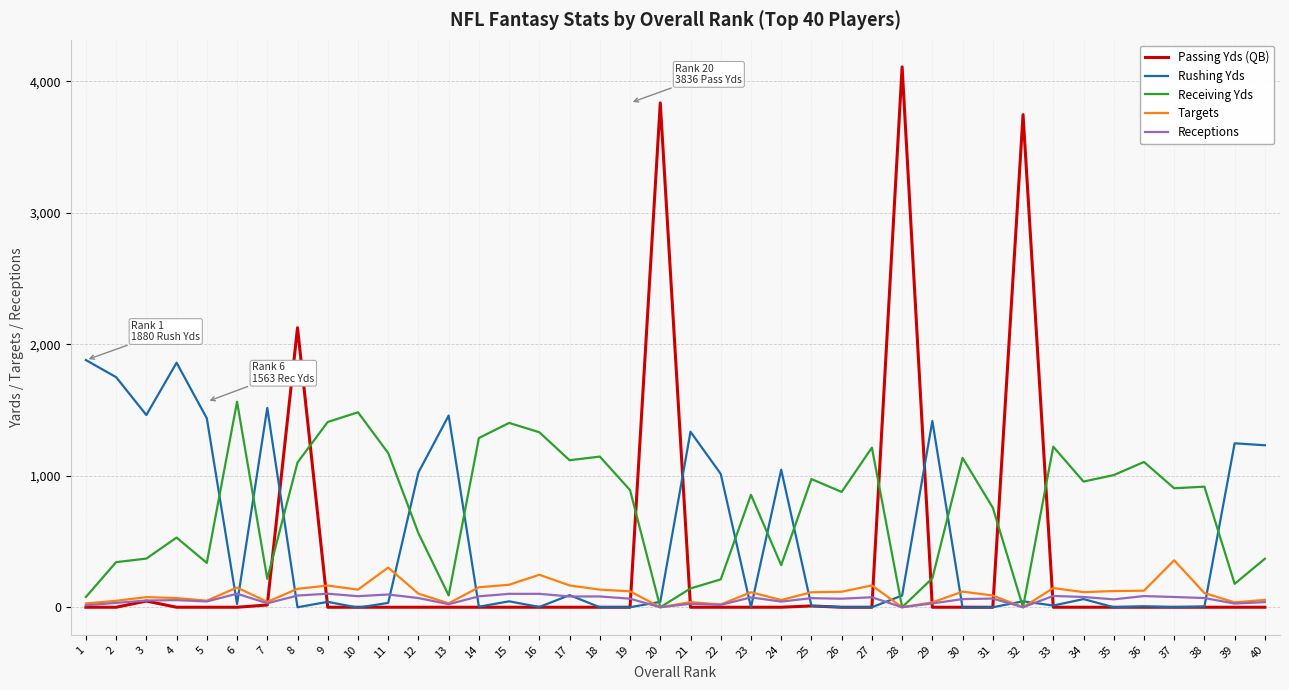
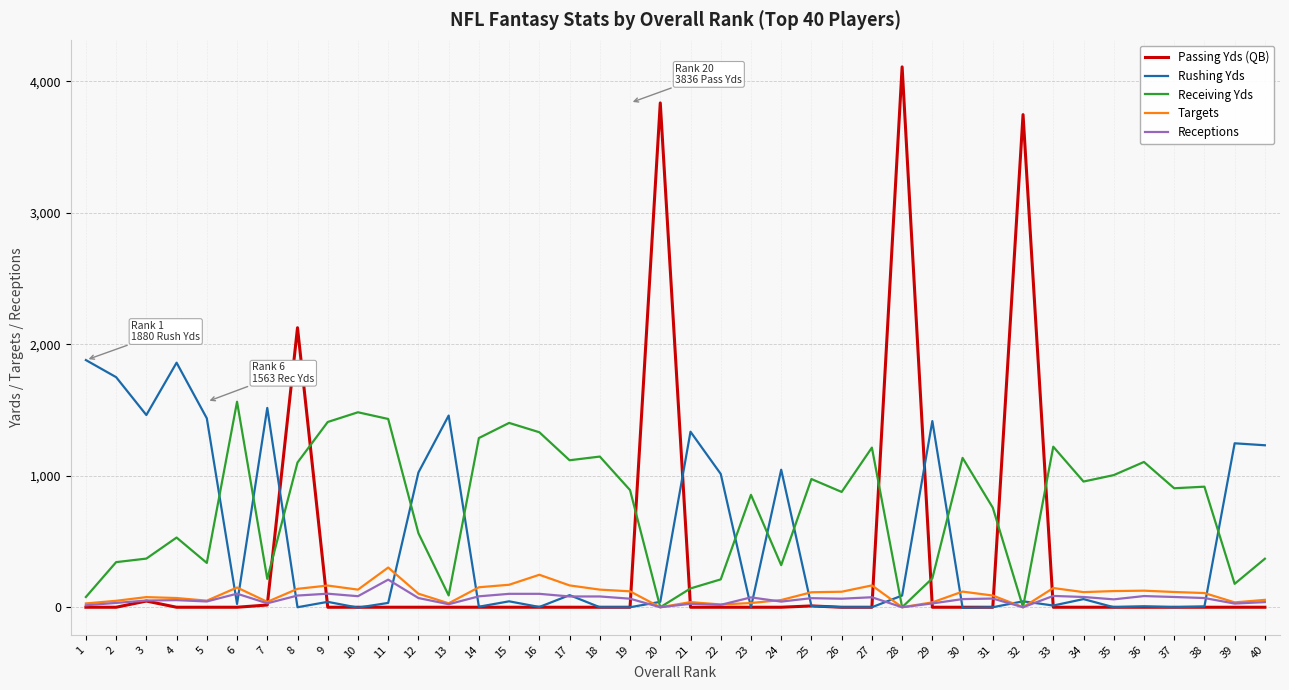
Receiving Yds, 11: 1,170 -> 1,430
Receptions, 11: 100 -> 210
Targets, 23: 110 -> 30
Targets, 37: 360 -> 120
